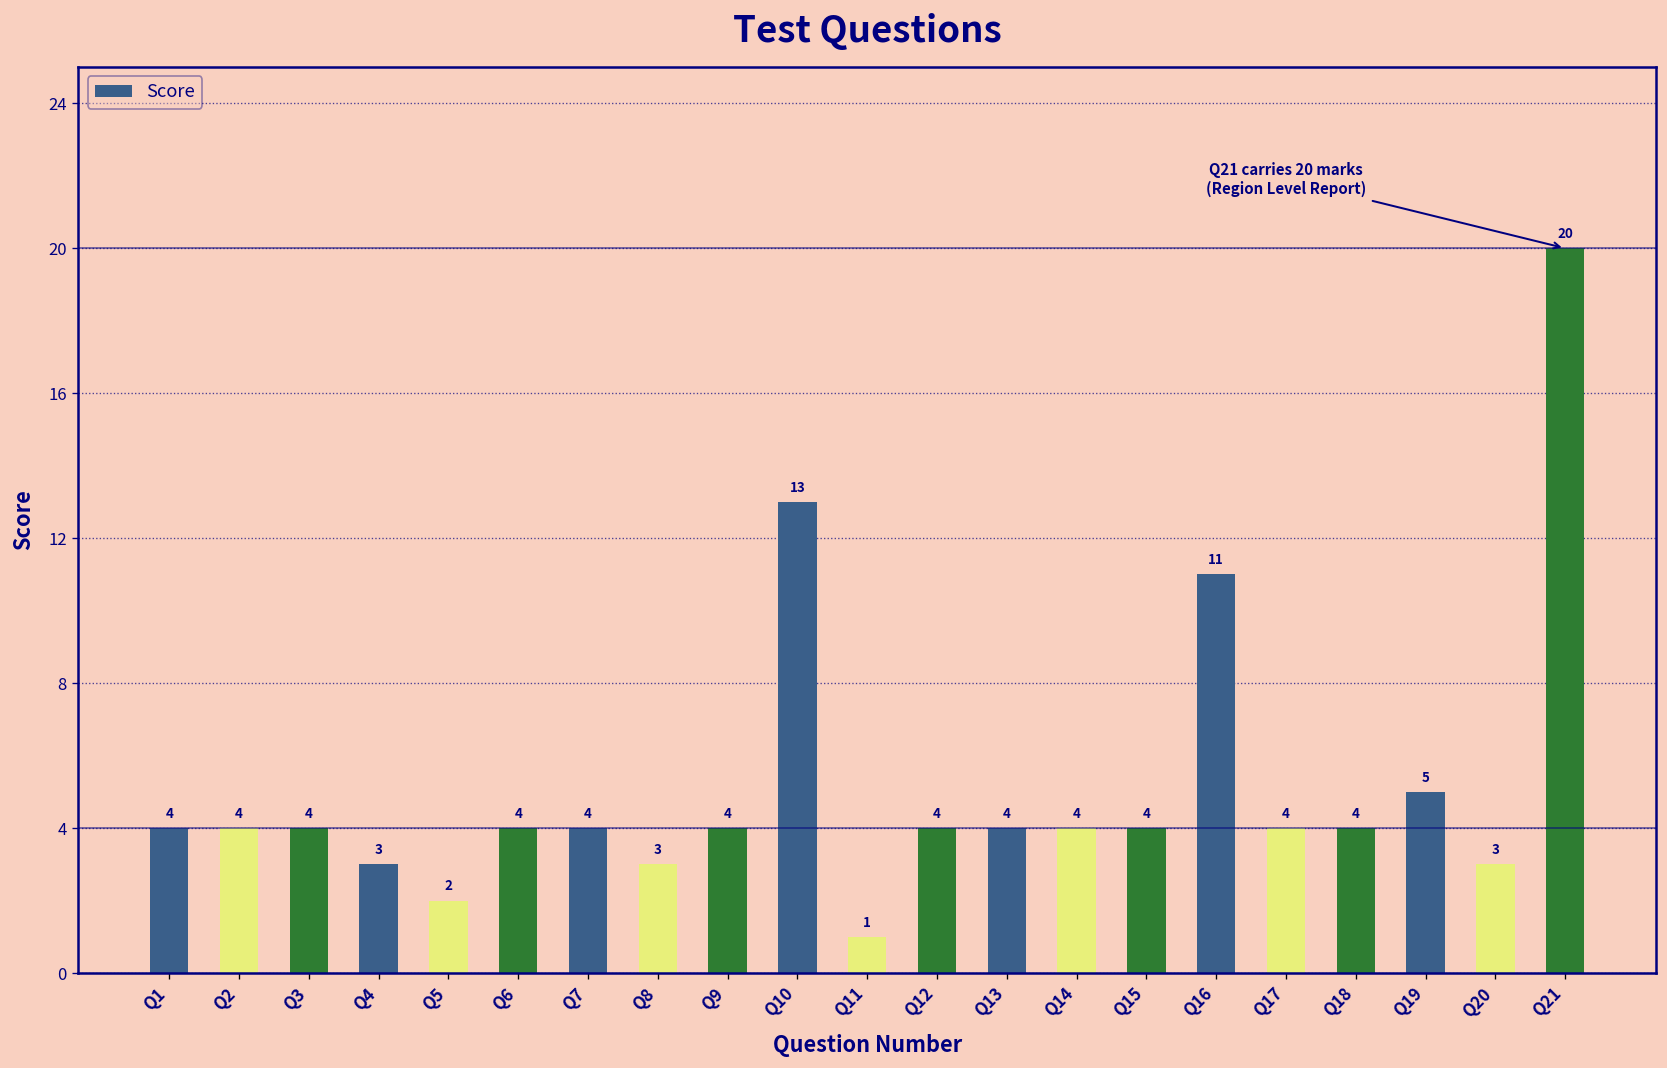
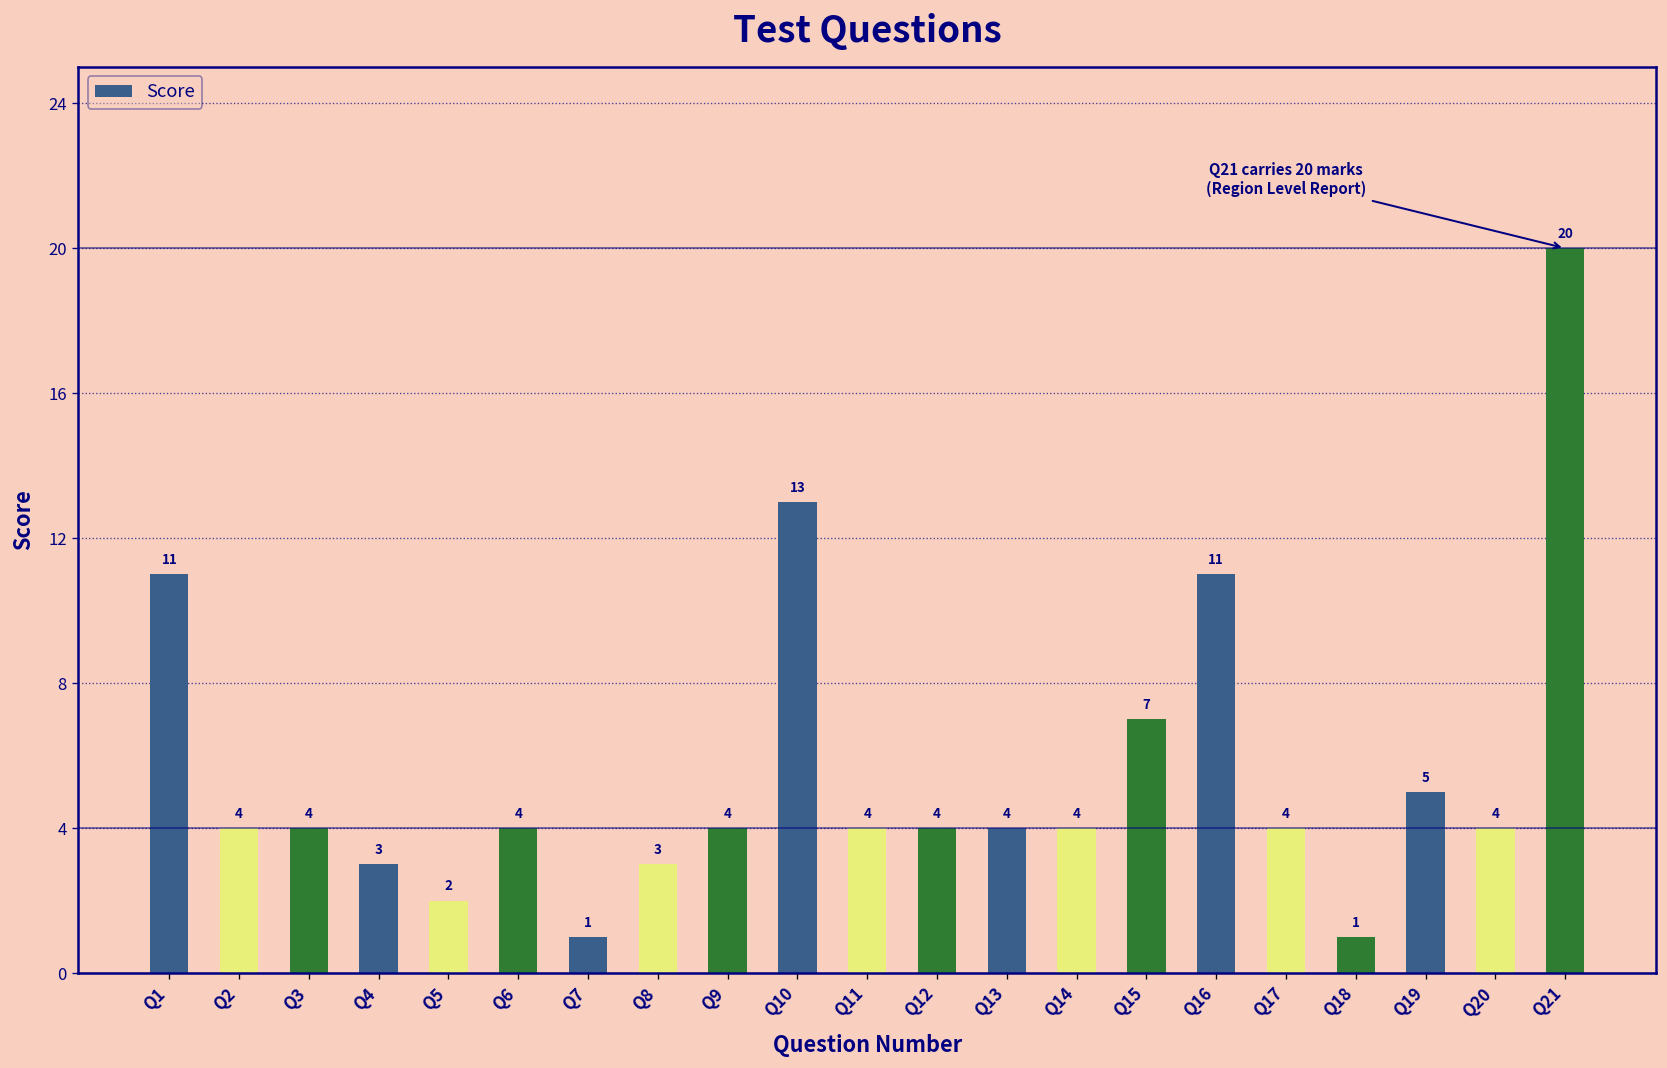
Q1: 4 -> 11
Q7: 4 -> 1
Q11: 1 -> 4
Q15: 4 -> 7
Q18: 4 -> 1
Q20: 3 -> 4
